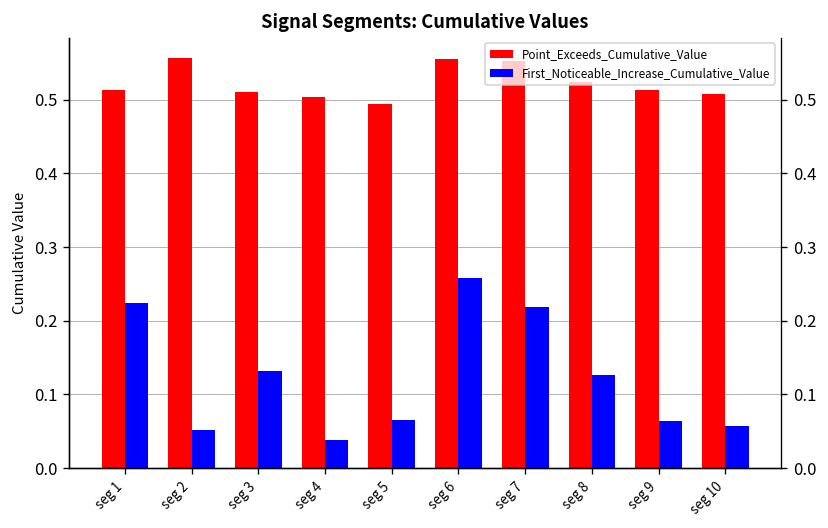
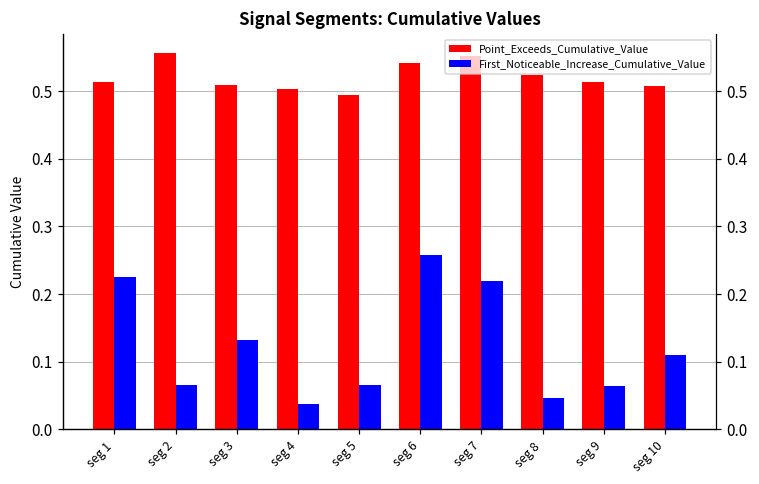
First_Noticeable_Increase_Cumulative_Value, seg 2: 0.05 -> 0.07
Point_Exceeds_Cumulative_Value, seg 6: 0.55 -> 0.54
First_Noticeable_Increase_Cumulative_Value, seg 8: 0.13 -> 0.05
First_Noticeable_Increase_Cumulative_Value, seg 10: 0.06 -> 0.11
